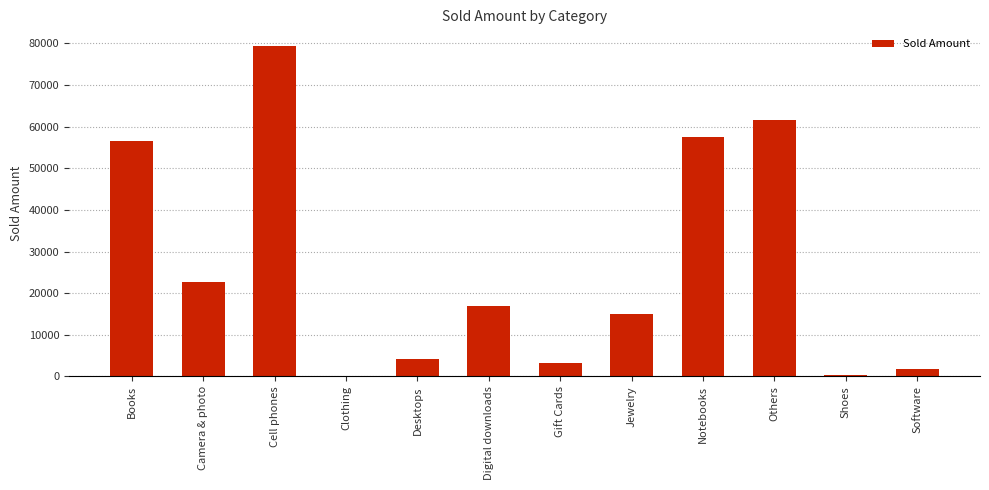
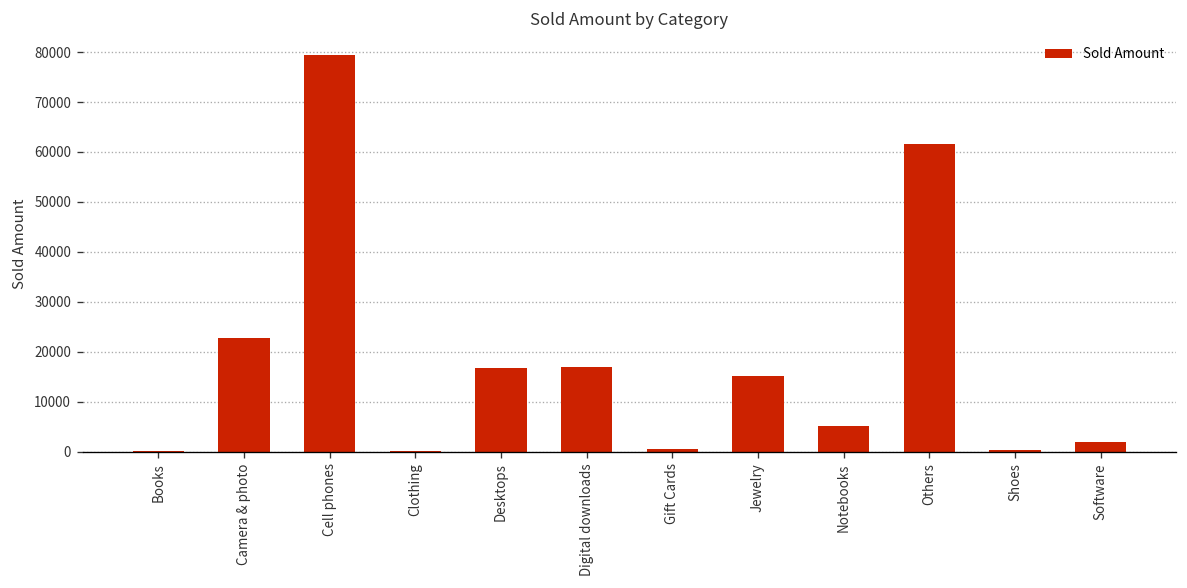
Books: 57000 -> 0
Desktops: 4000 -> 17000
Gift Cards: 3000 -> 1000
Notebooks: 57000 -> 5000
